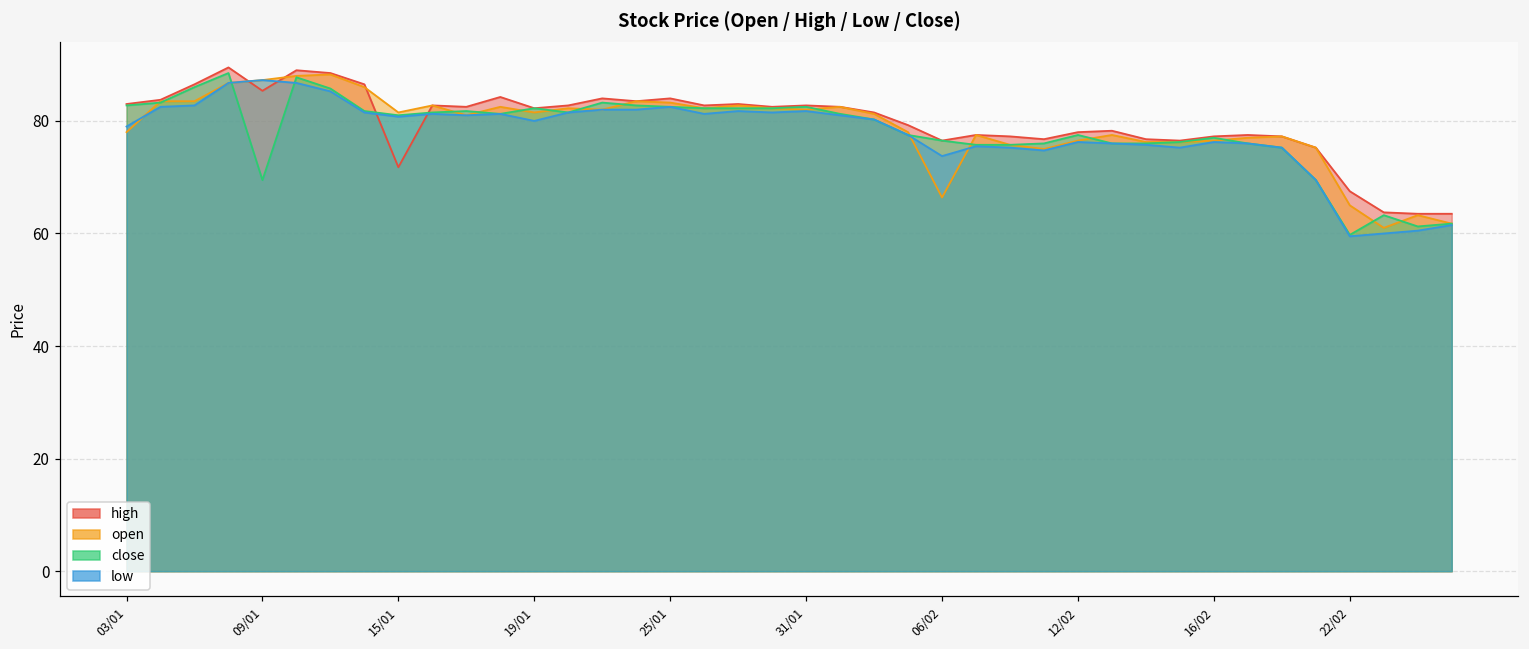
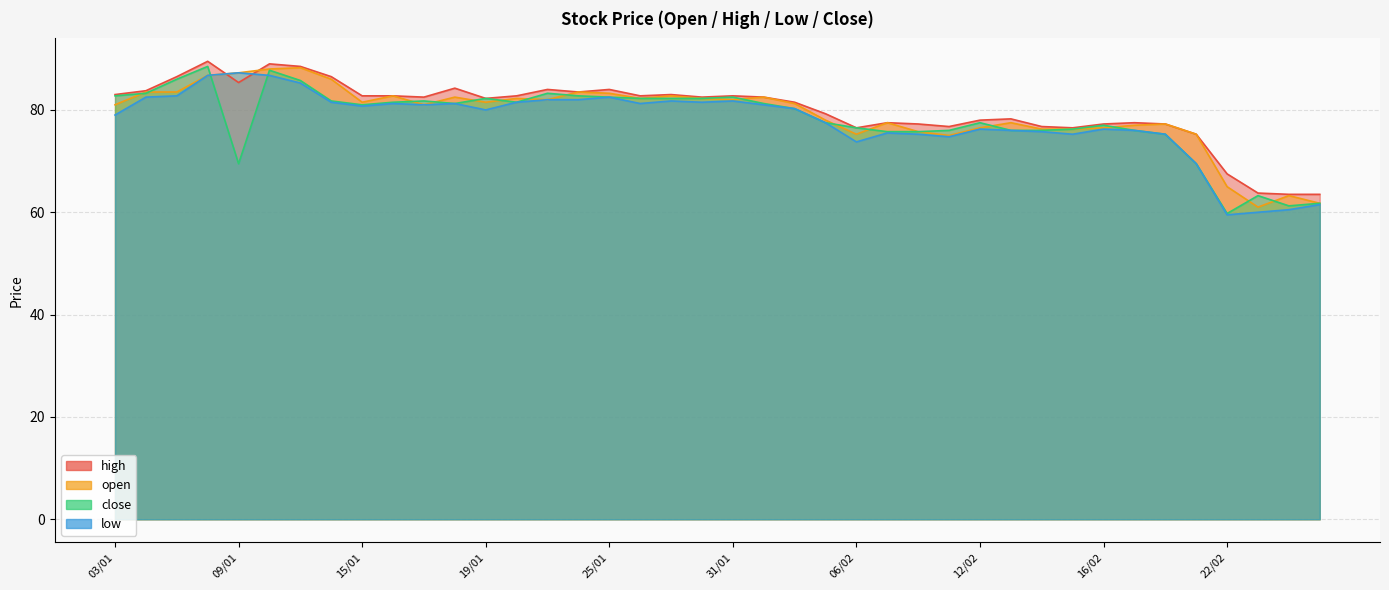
open, 03/01: 78 -> 81
high, 15/01: 72 -> 83
open, 06/02: 66 -> 75
